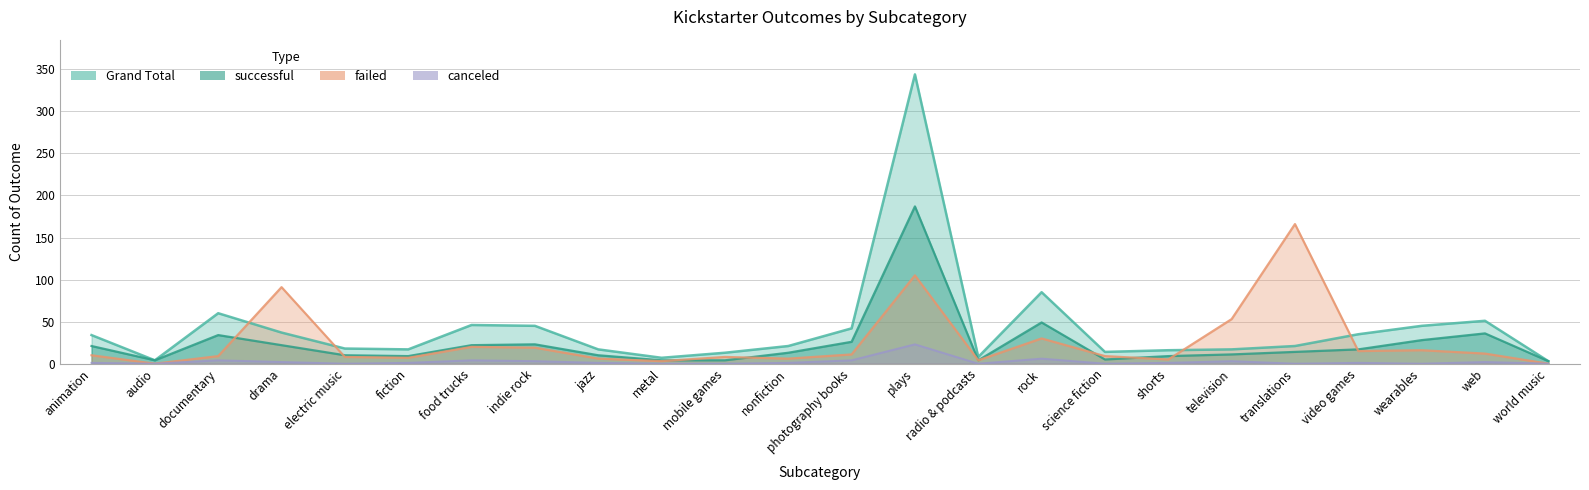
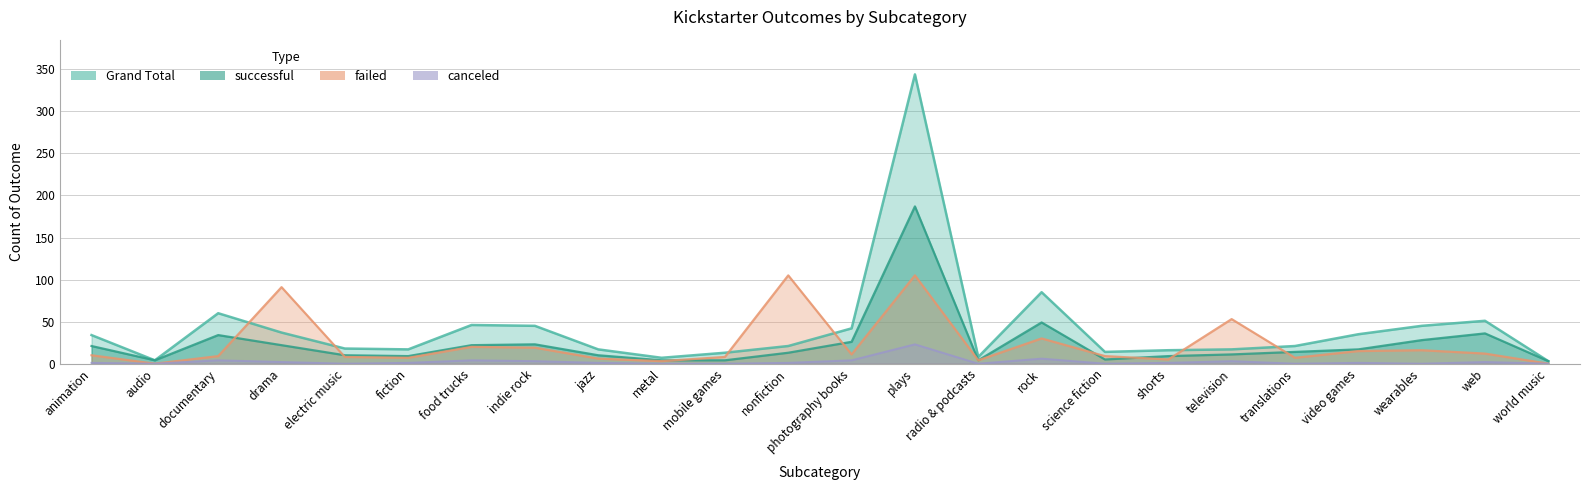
failed, nonfiction: 10 -> 110
failed, translations: 170 -> 10
